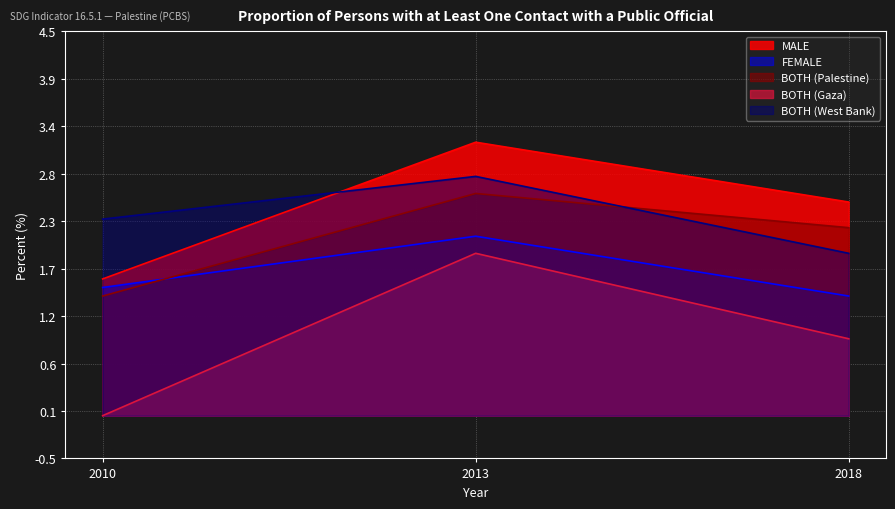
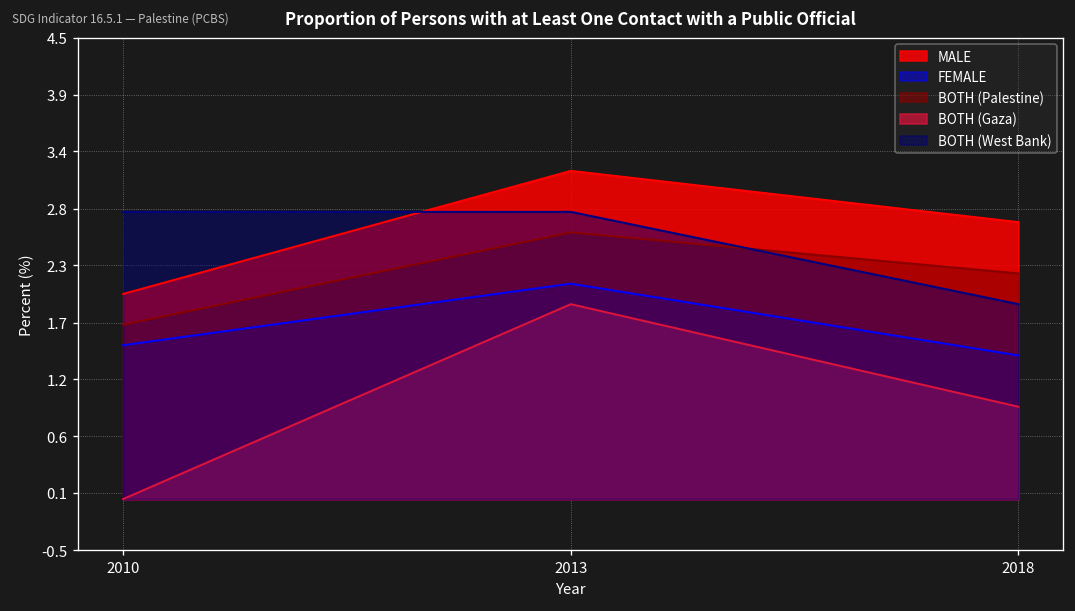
MALE, 2010: 1.6 -> 2.0
BOTH (Palestine), 2010: 1.4 -> 1.7
BOTH (West Bank), 2010: 2.3 -> 2.8
MALE, 2018: 2.5 -> 2.7
